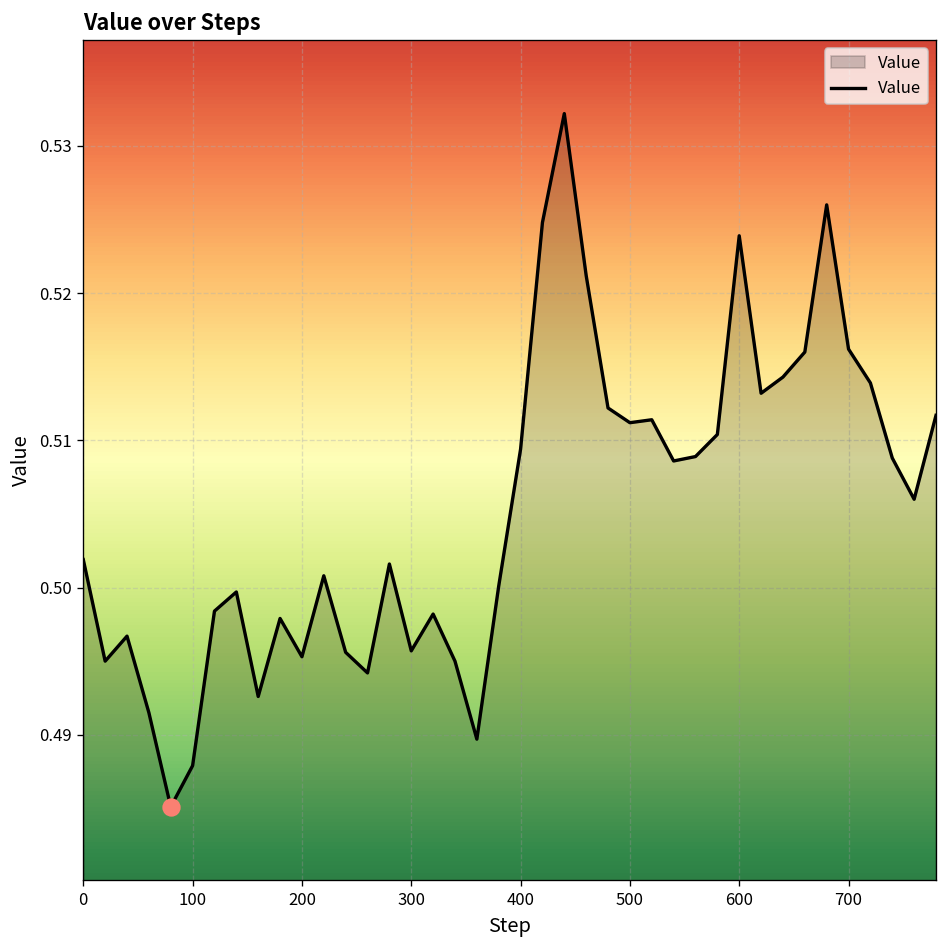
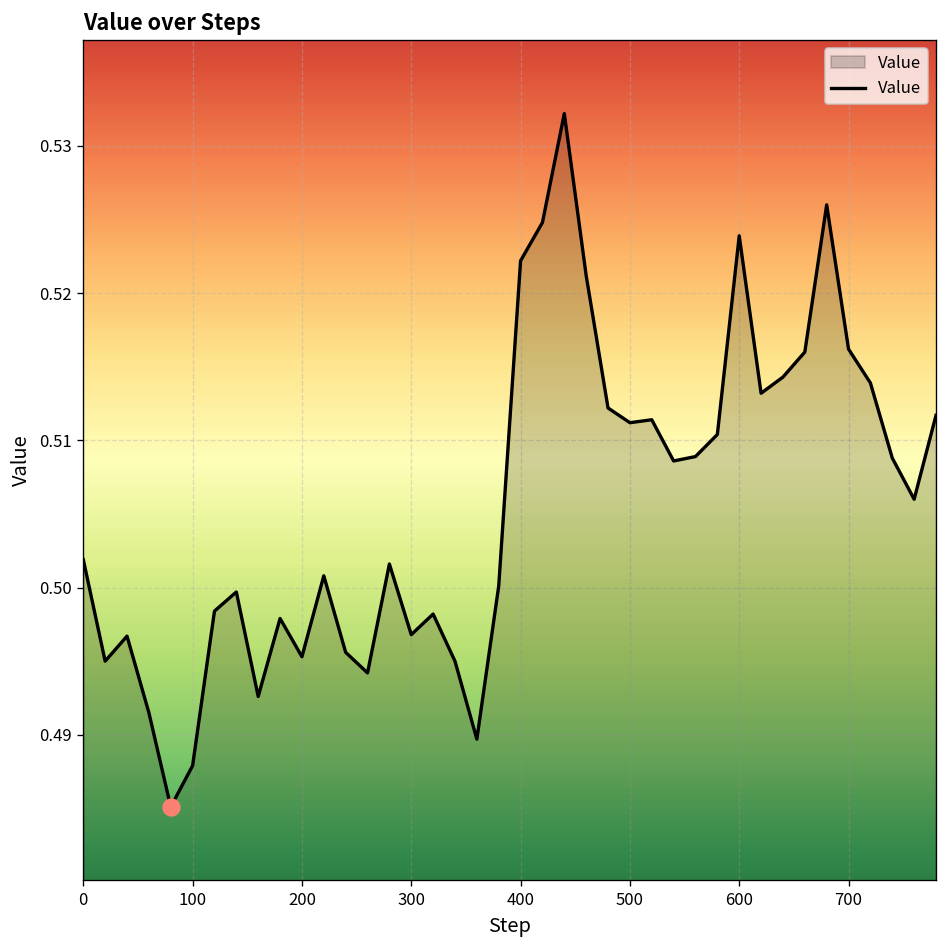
Value, 300: 0.4957 -> 0.4968
Value, 400: 0.5094 -> 0.5222
